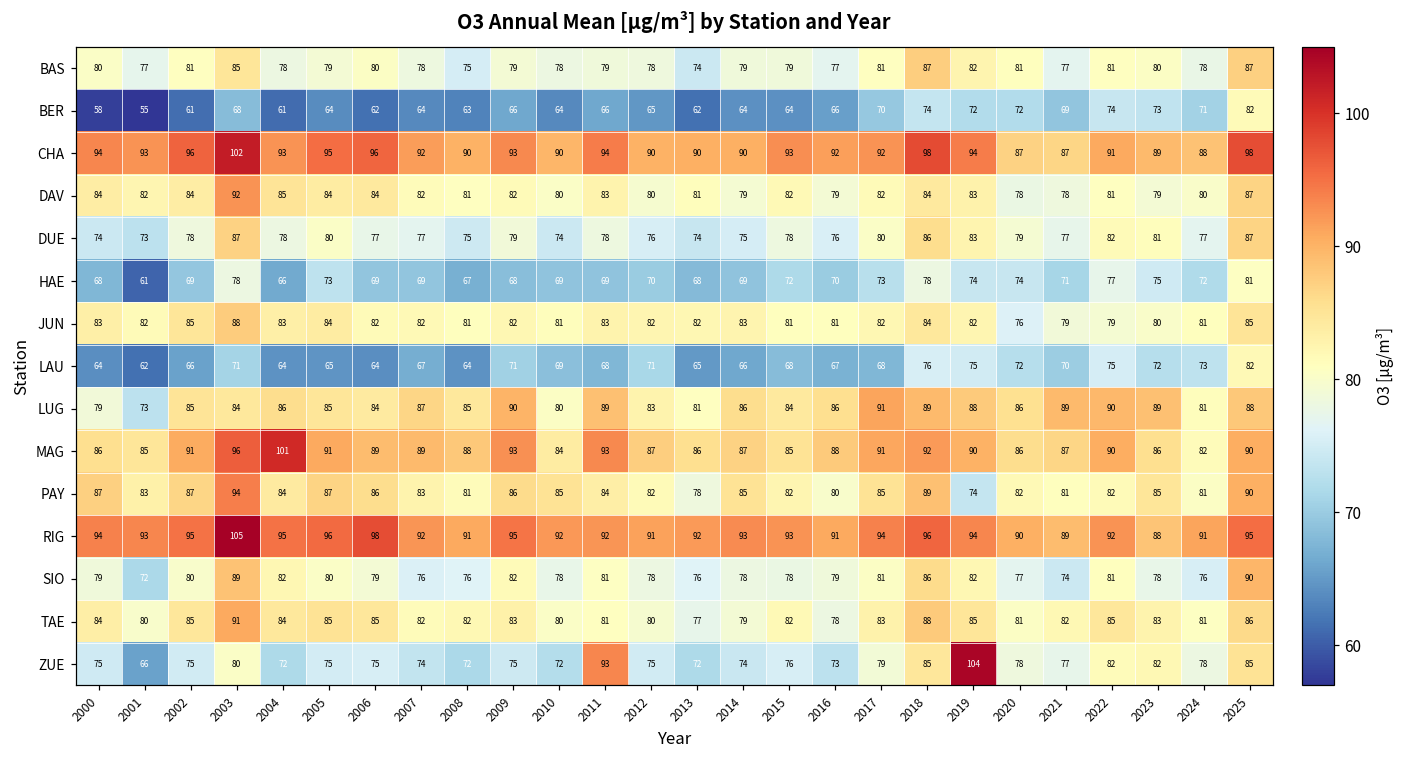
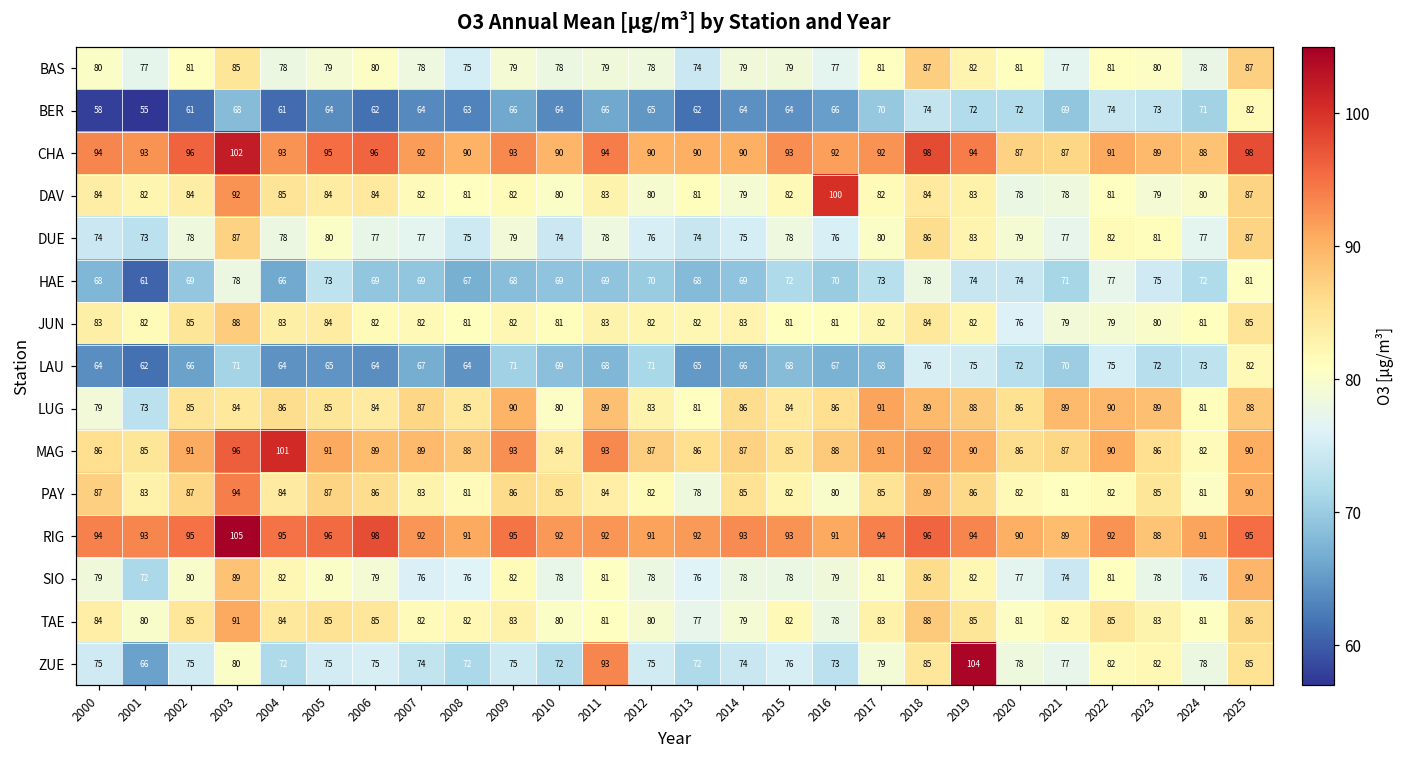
DAV, 2016: 79 -> 100
PAY, 2019: 74 -> 86
